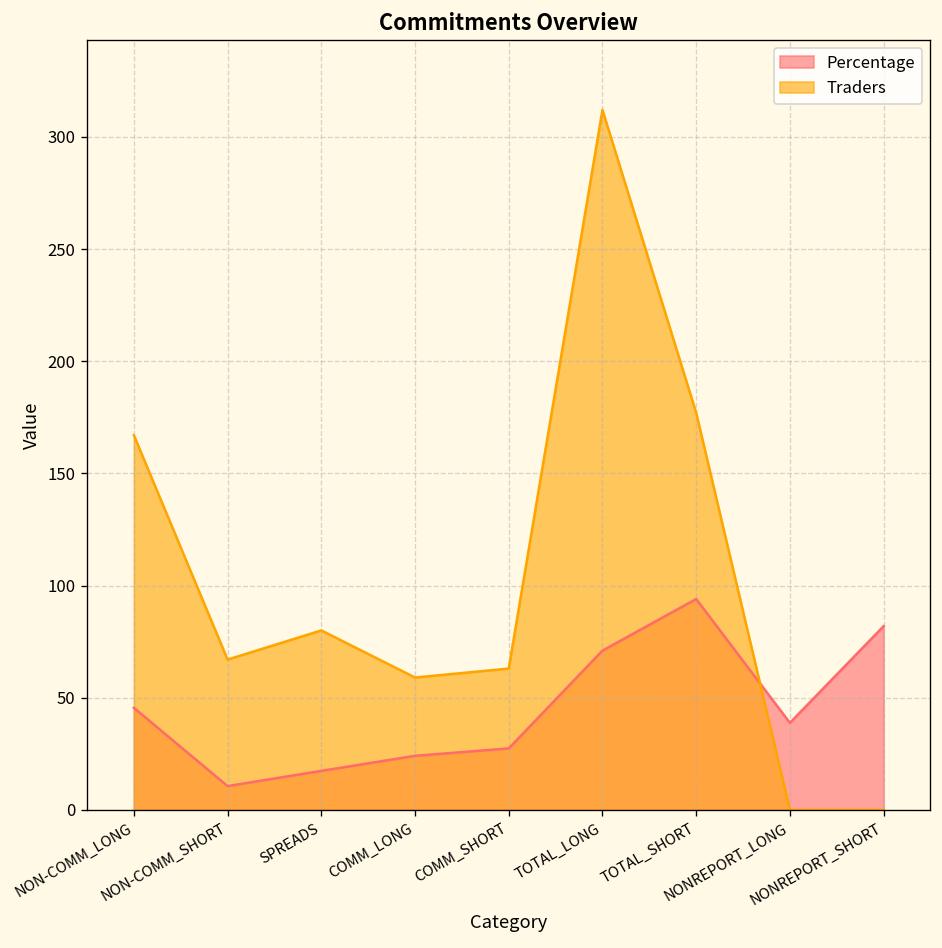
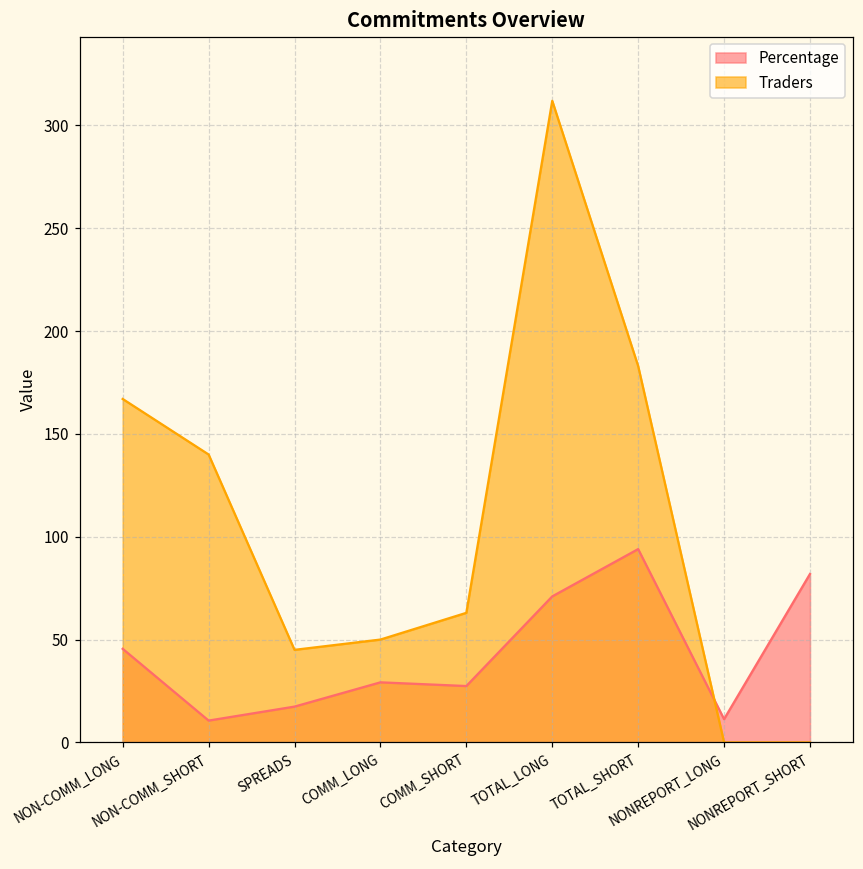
Traders, NON-COMM_SHORT: 67 -> 140
Traders, SPREADS: 80 -> 45
Percentage, COMM_LONG: 24 -> 29
Traders, COMM_LONG: 59 -> 50
Traders, TOTAL_SHORT: 177 -> 183
Percentage, NONREPORT_LONG: 39 -> 11
